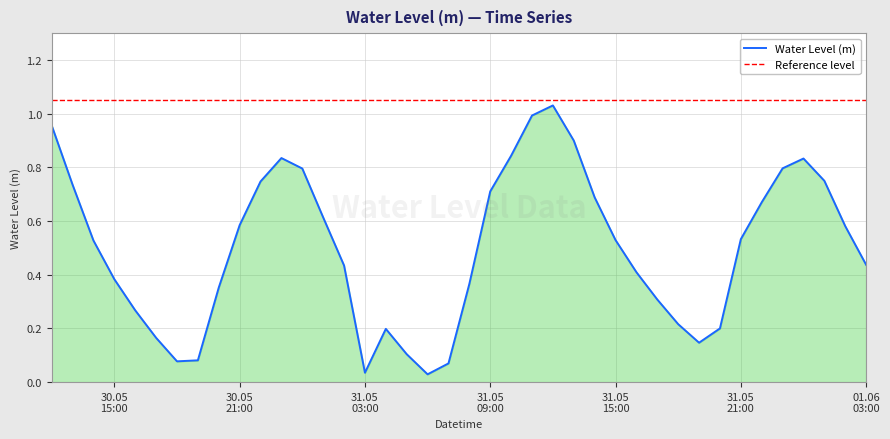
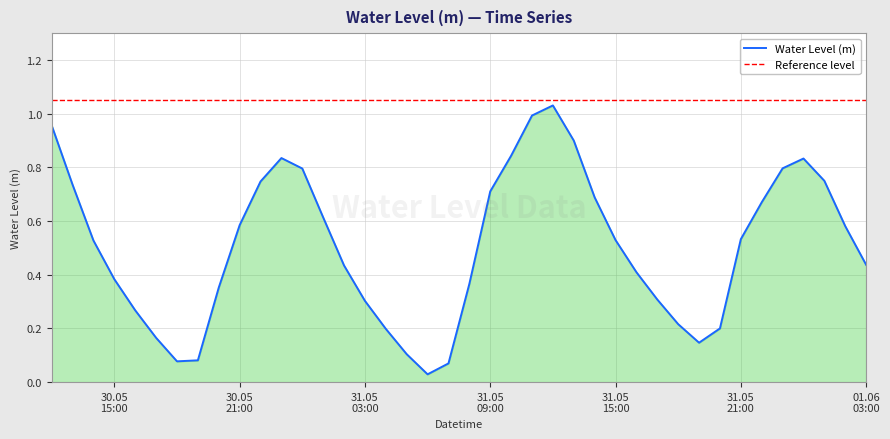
31.05 03:00: 0.04 -> 0.30
